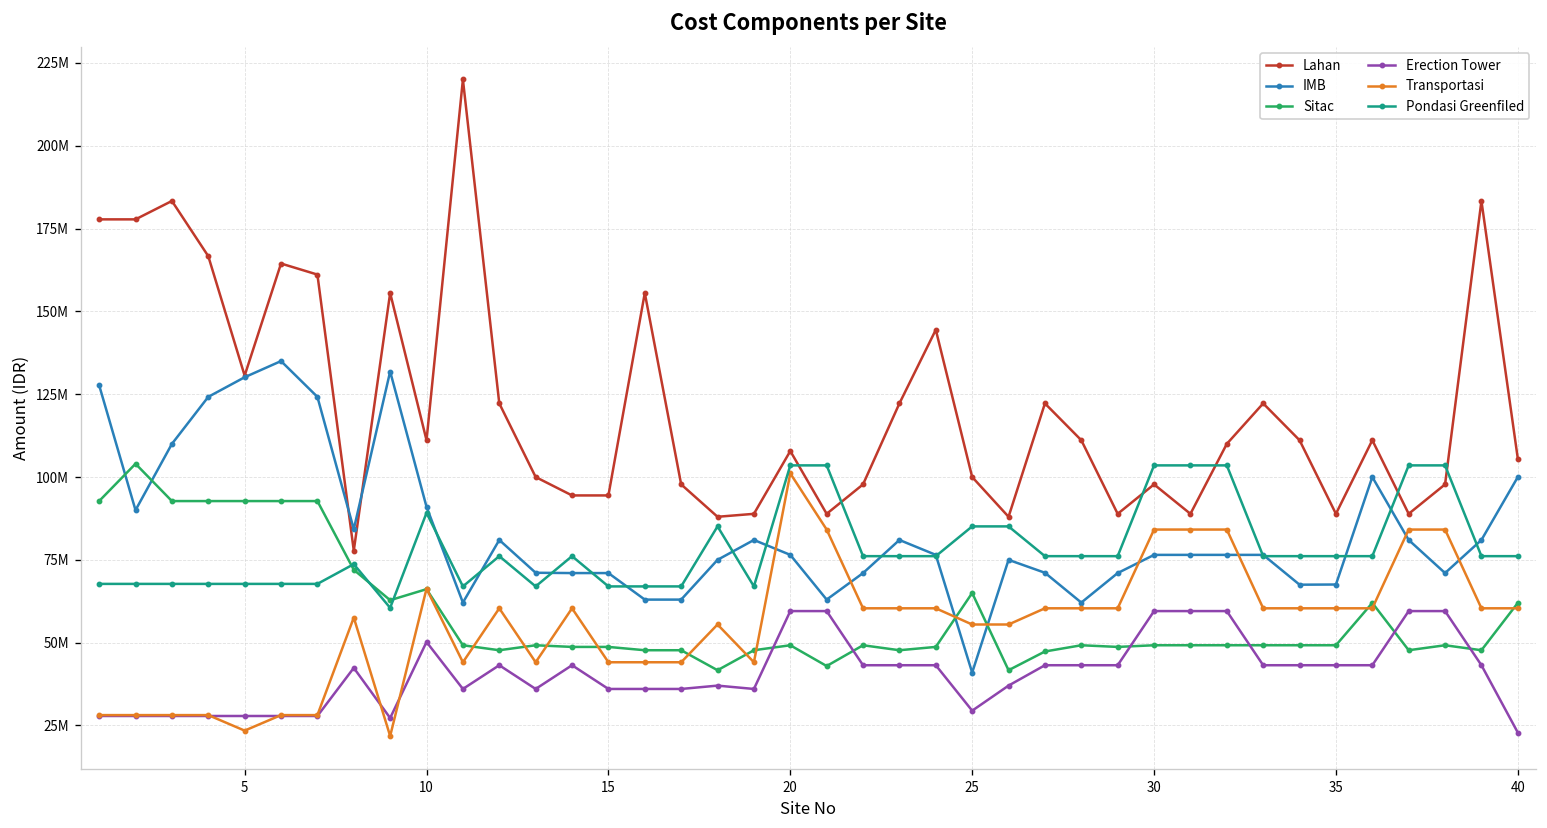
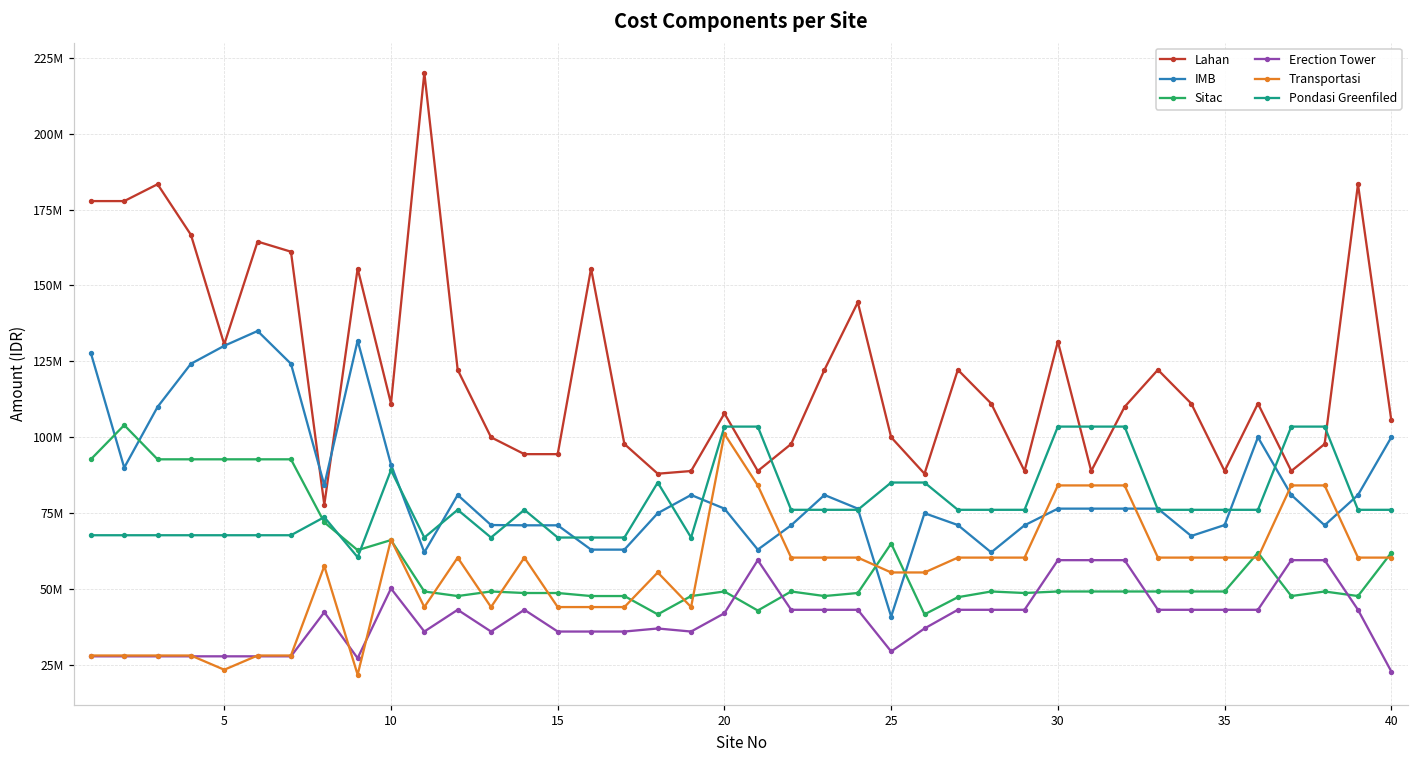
Erection Tower, 20: 60000000 -> 42000000
Lahan, 30: 98000000 -> 132000000
IMB, 35: 68000000 -> 71000000
